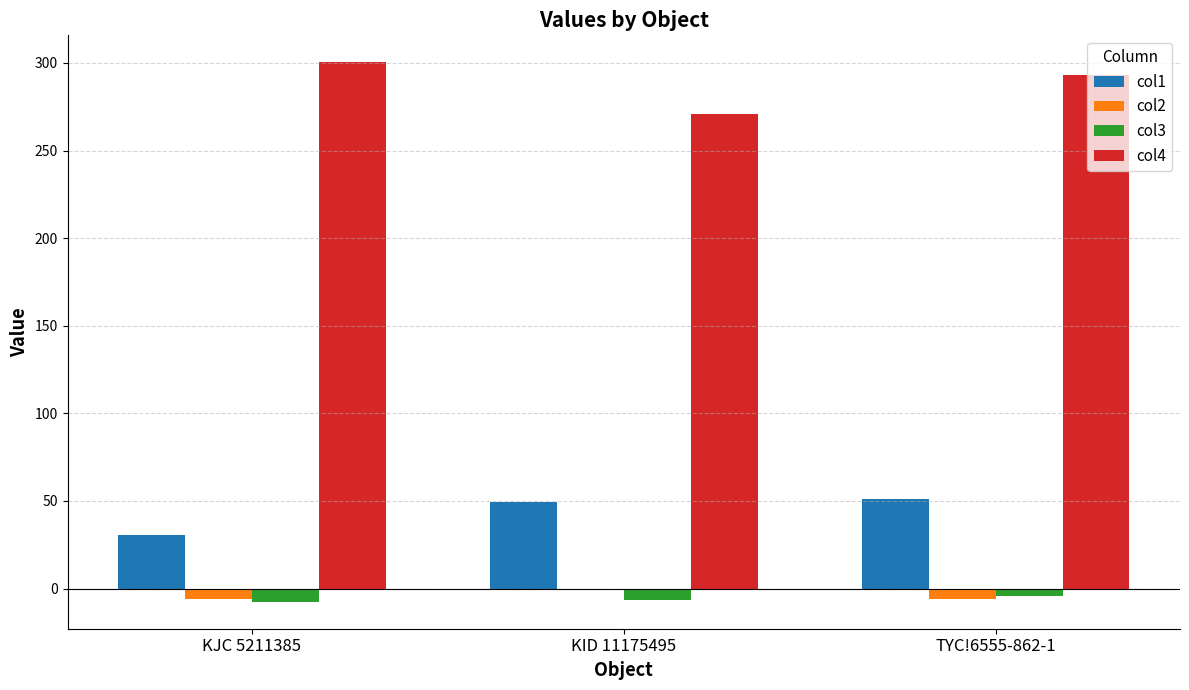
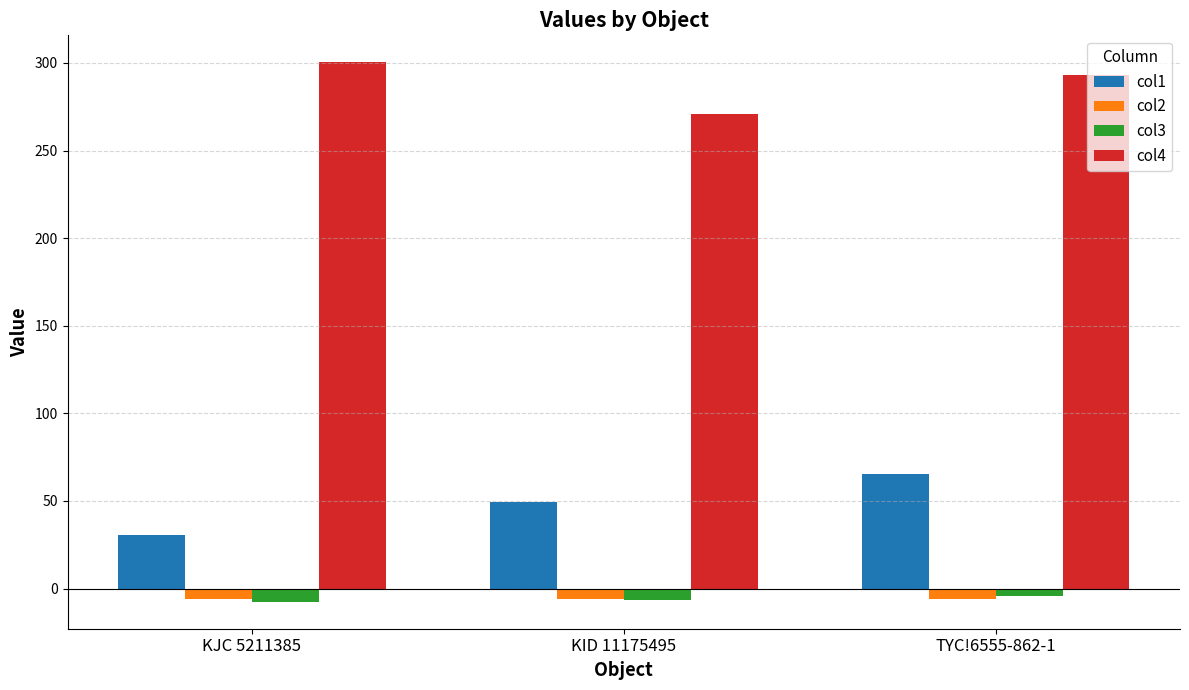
col2, KID 11175495: 0 -> -6
col1, TYC!6555-862-1: 51 -> 66
